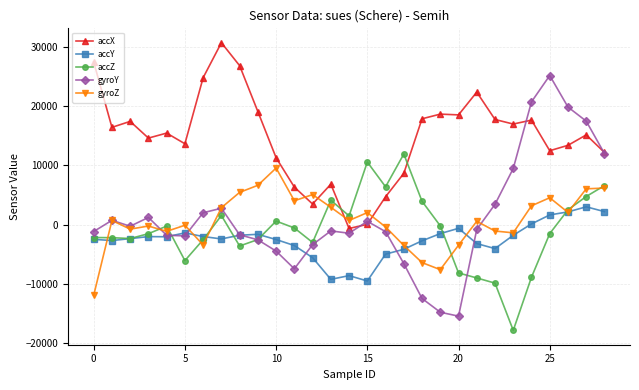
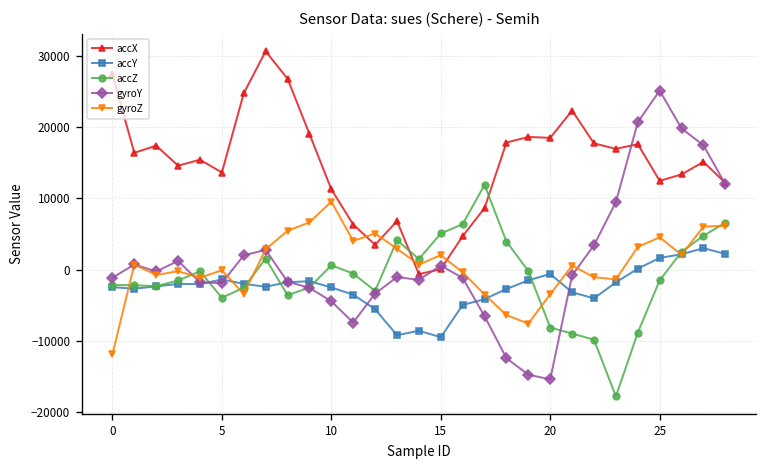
accZ, 5: -6000 -> -4000
accZ, 15: 11000 -> 5000
